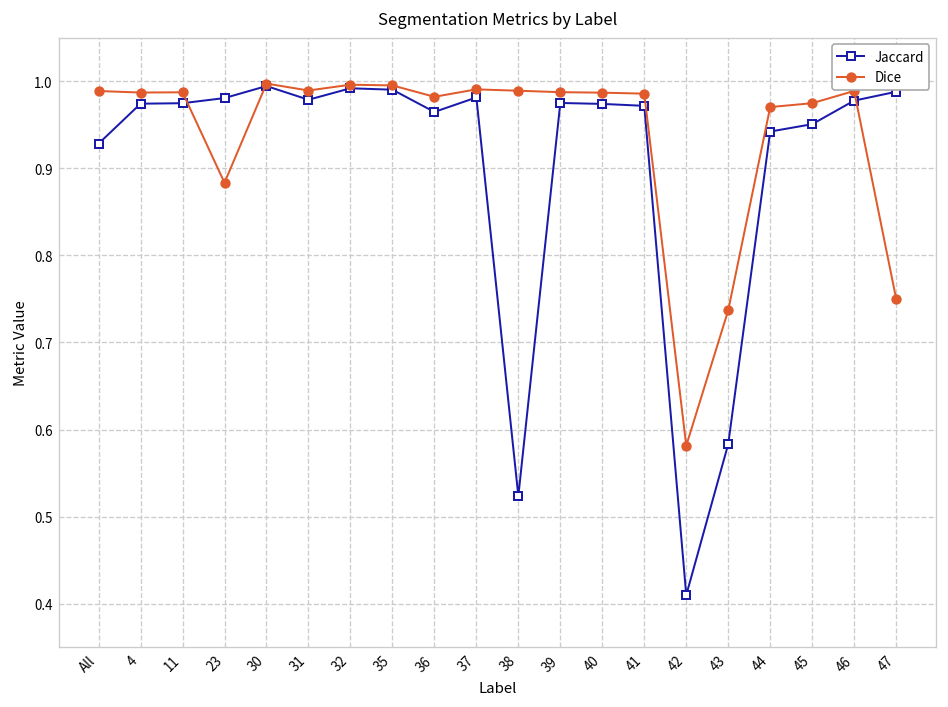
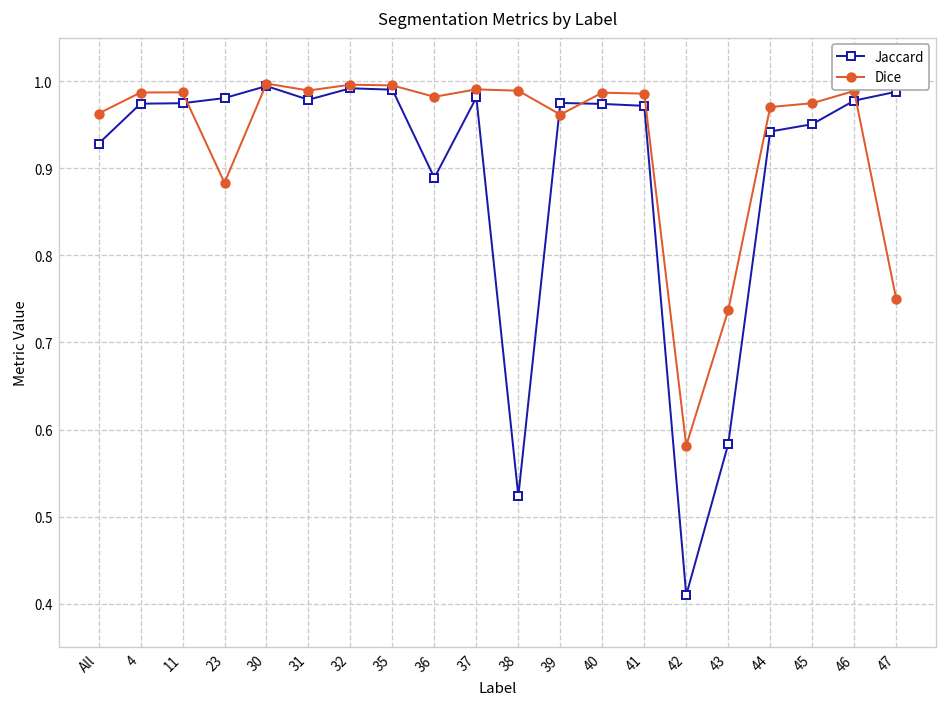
Dice, All: 0.99 -> 0.96
Jaccard, 36: 0.96 -> 0.89
Dice, 39: 0.99 -> 0.96
